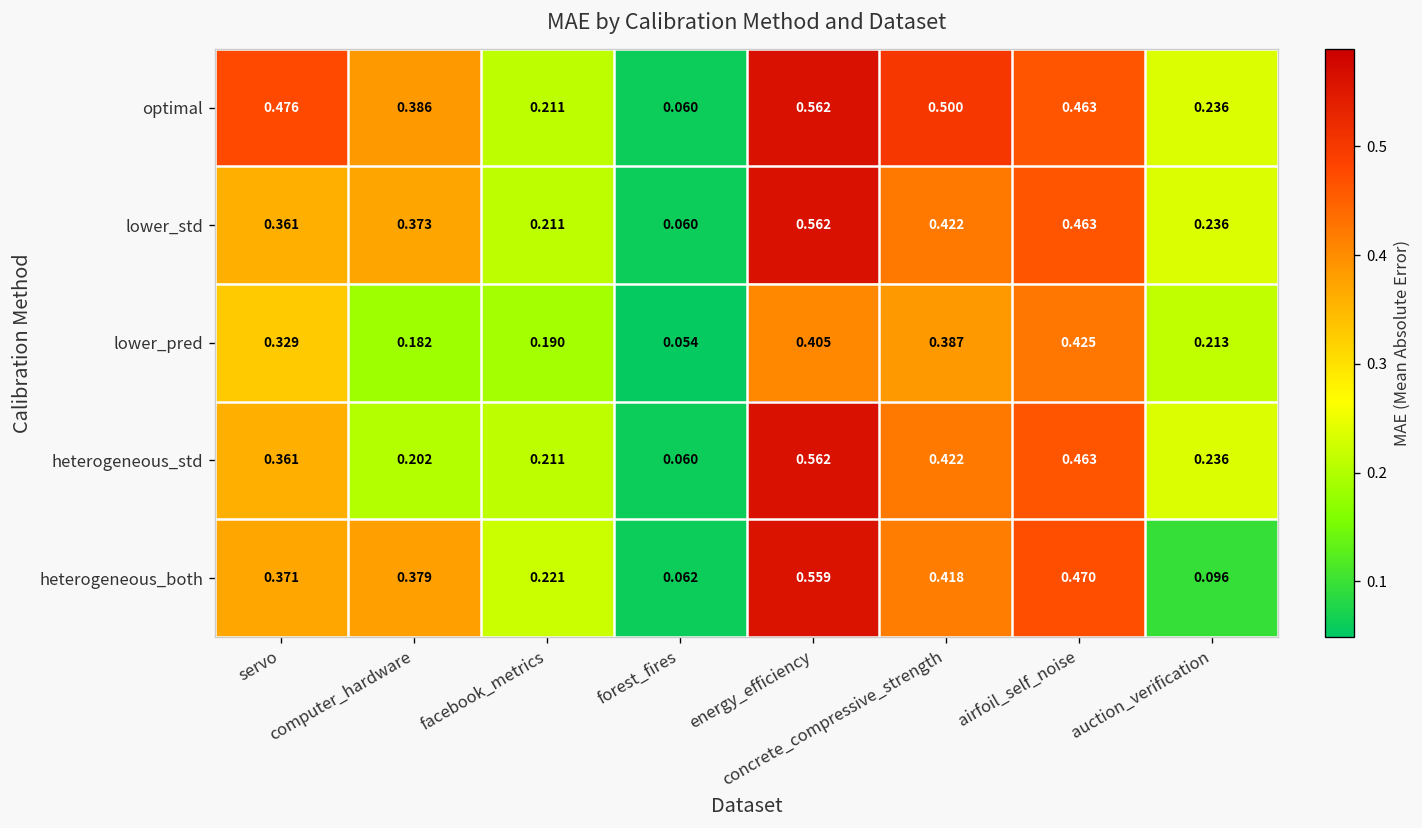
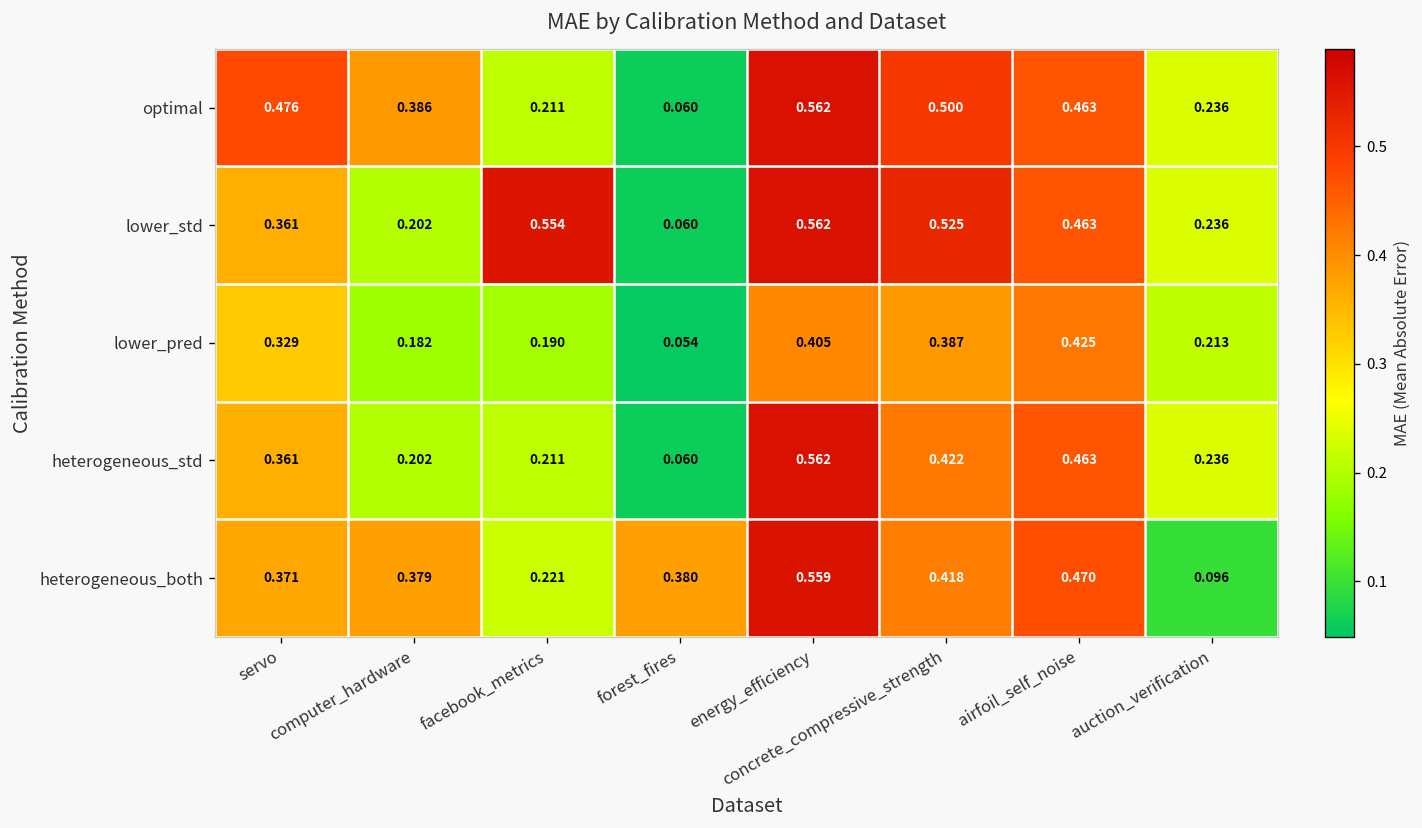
lower_std, computer_hardware: 0.373 -> 0.202
lower_std, facebook_metrics: 0.211 -> 0.554
lower_std, concrete_compressive_strength: 0.422 -> 0.525
heterogeneous_both, forest_fires: 0.062 -> 0.380
